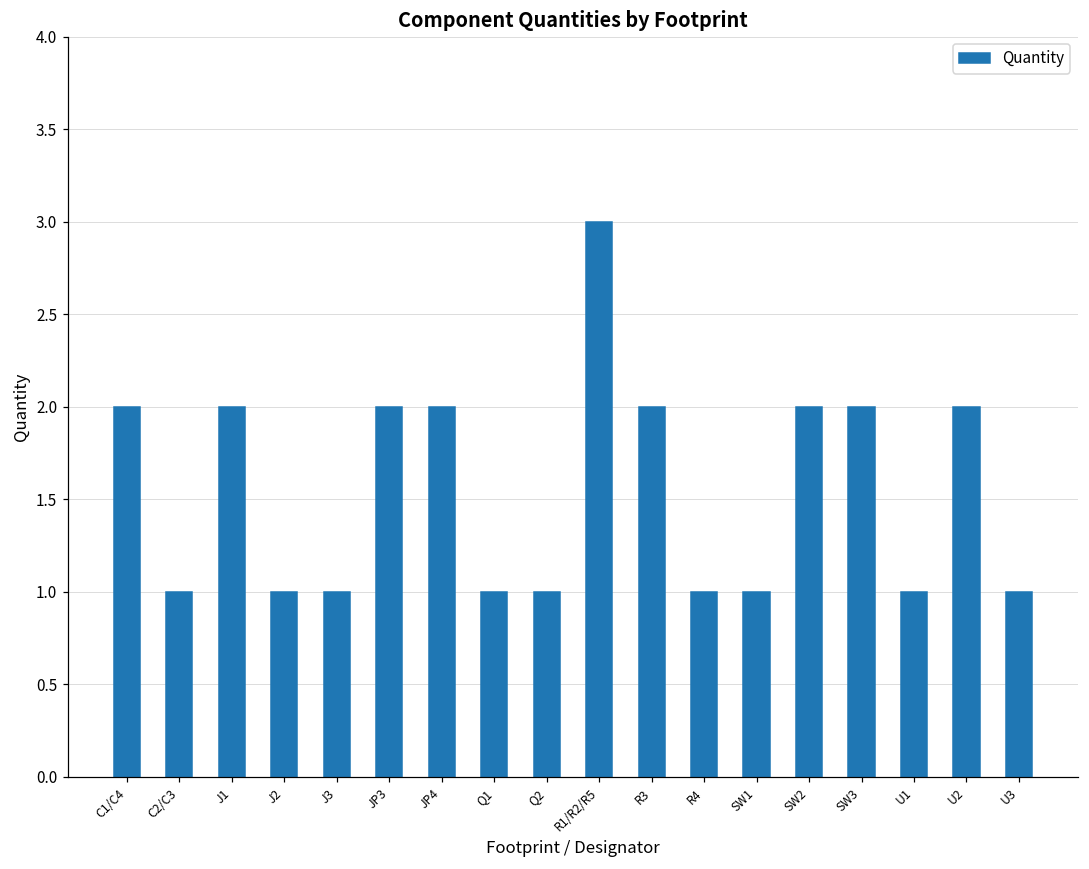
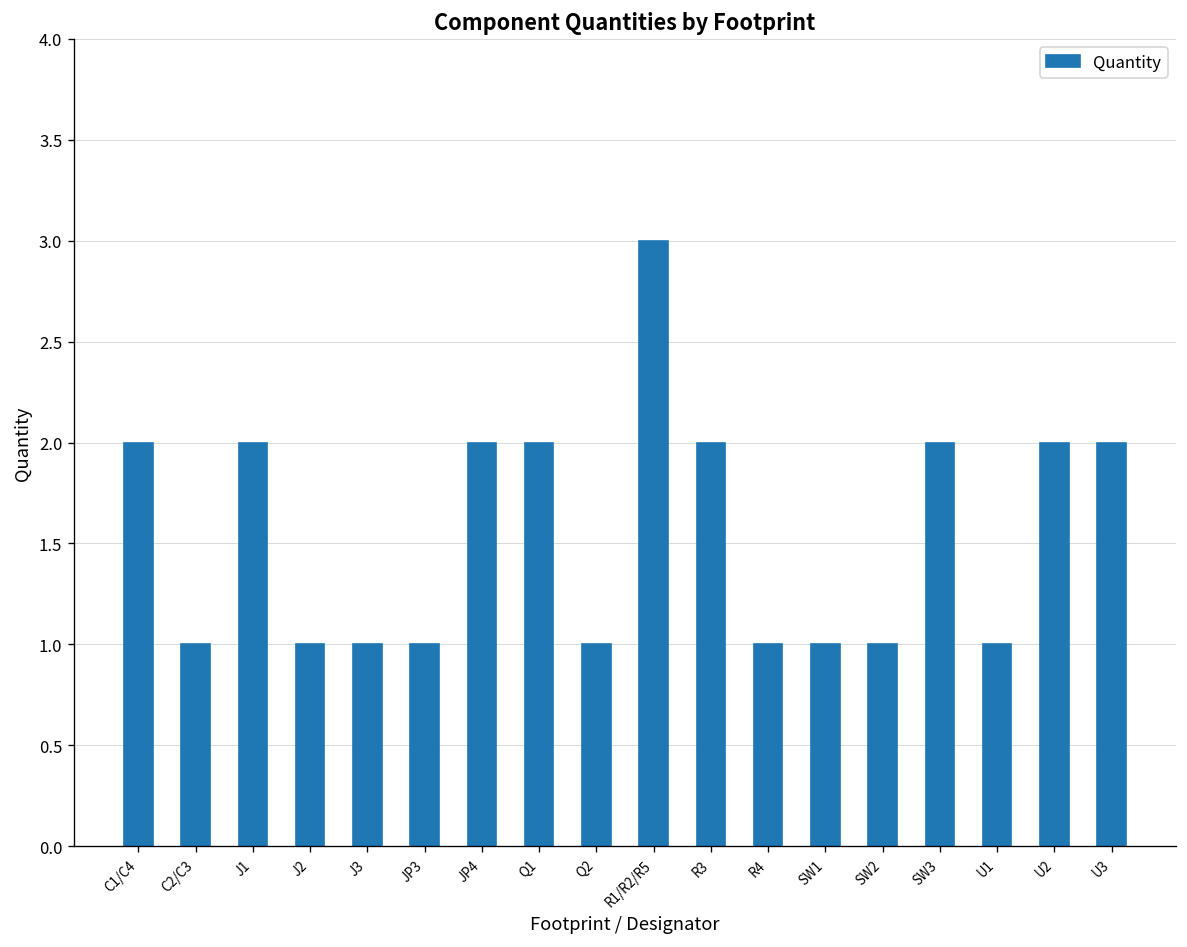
JP3: 2 -> 1
Q1: 1 -> 2
SW2: 2 -> 1
U3: 1 -> 2
